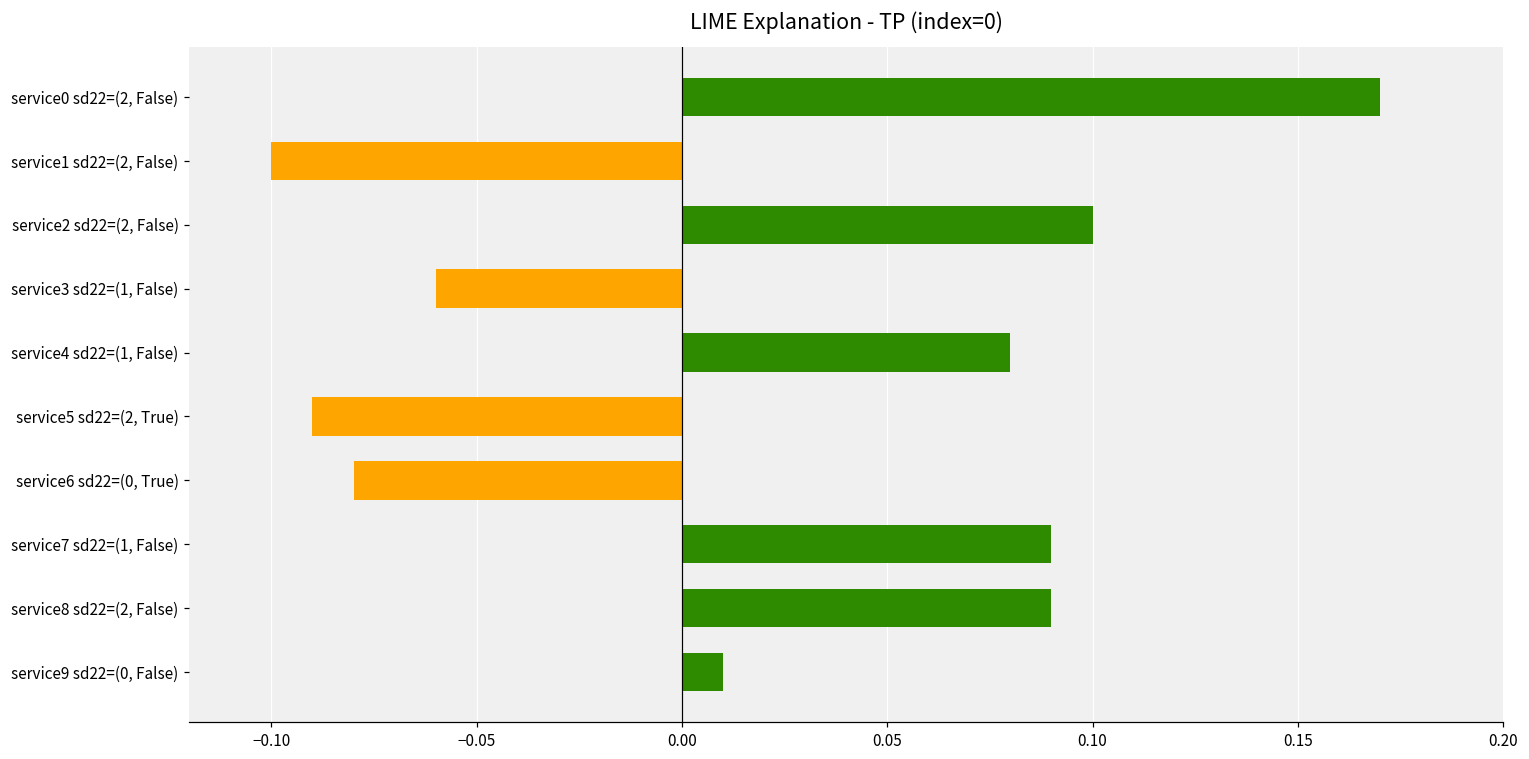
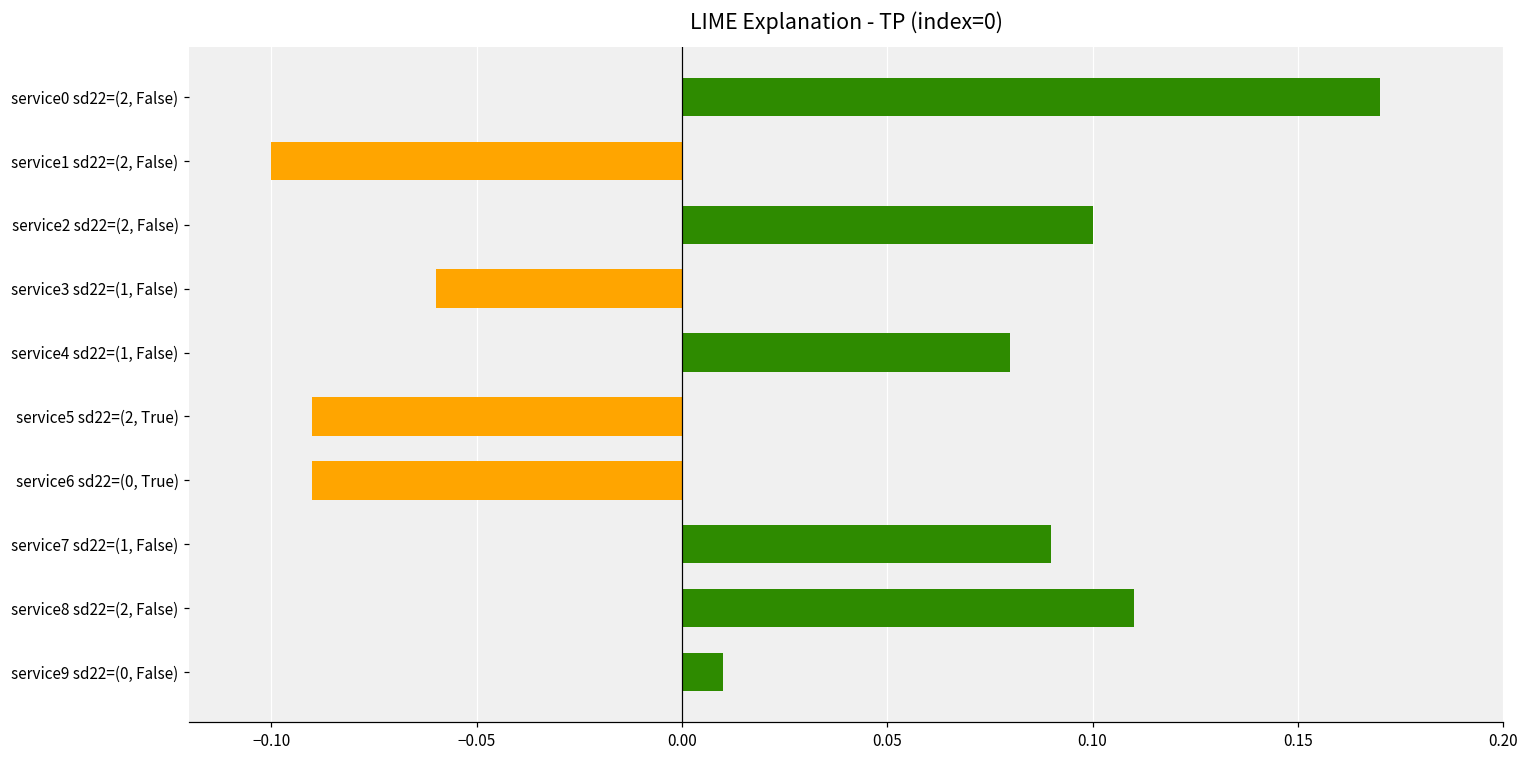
service6 sd22=(0, True): -0.08 -> -0.09
service8 sd22=(2, False): 0.09 -> 0.11
